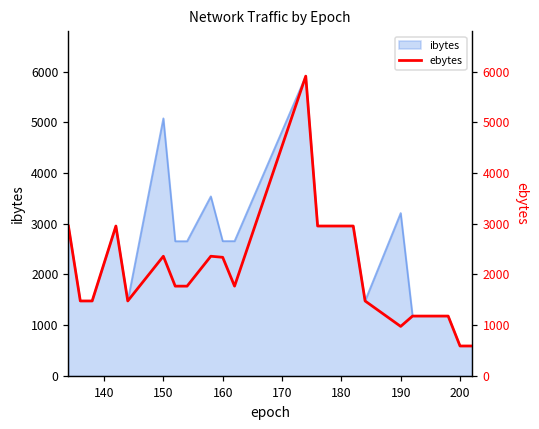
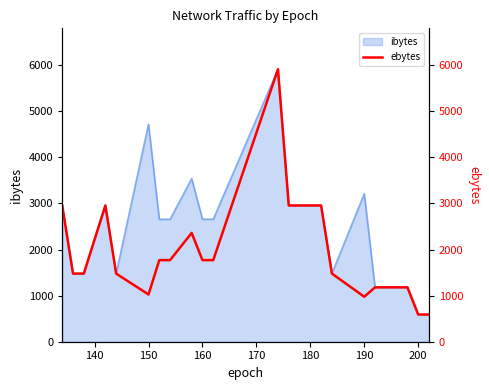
ibytes, 150: 5100 -> 4700
ebytes, 150: 2400 -> 1000
ebytes, 160: 2300 -> 1800
